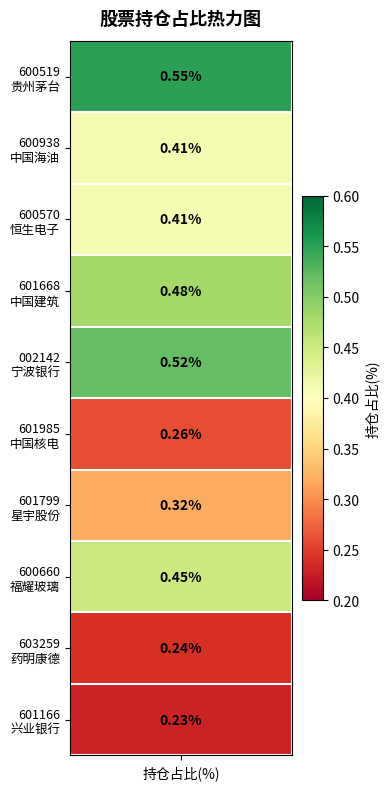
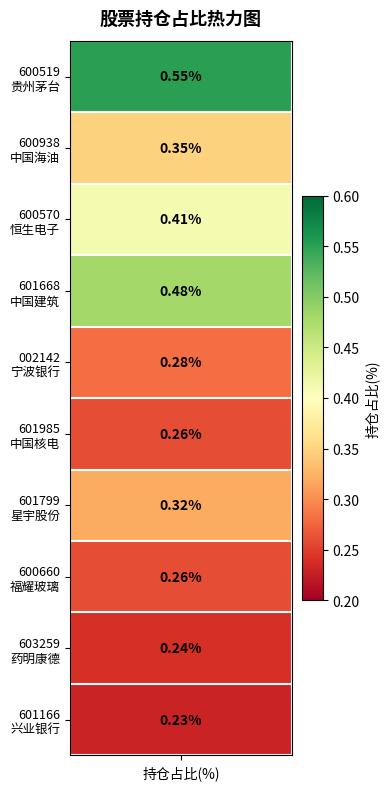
600938 中国海油, 持仓占比(%): 0.41% -> 0.35%
002142 宁波银行, 持仓占比(%): 0.52% -> 0.28%
600660 福耀玻璃, 持仓占比(%): 0.45% -> 0.26%
